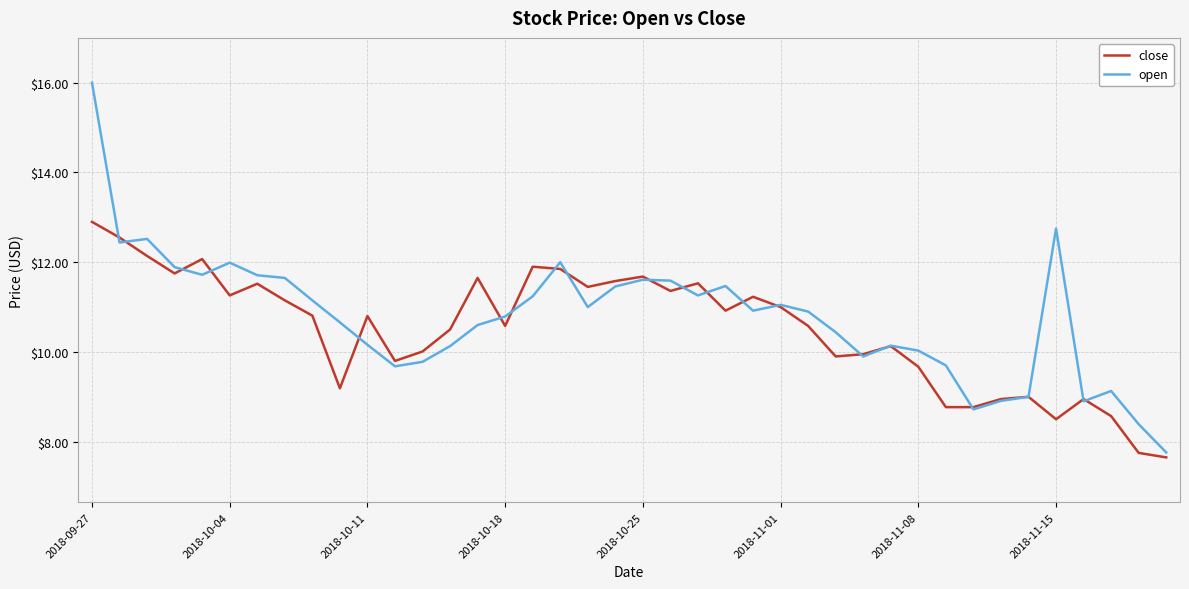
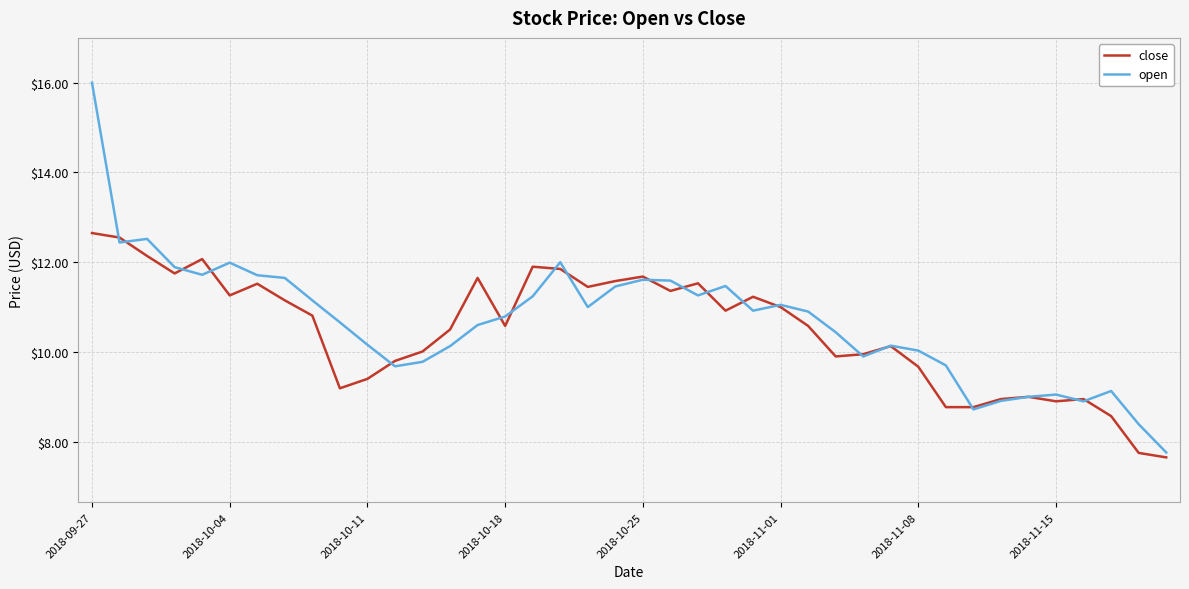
close, 2018-09-27: $12.9 -> $12.7
close, 2018-10-11: $10.8 -> $9.4
close, 2018-11-15: $8.5 -> $8.9
open, 2018-11-15: $12.8 -> $9.1
